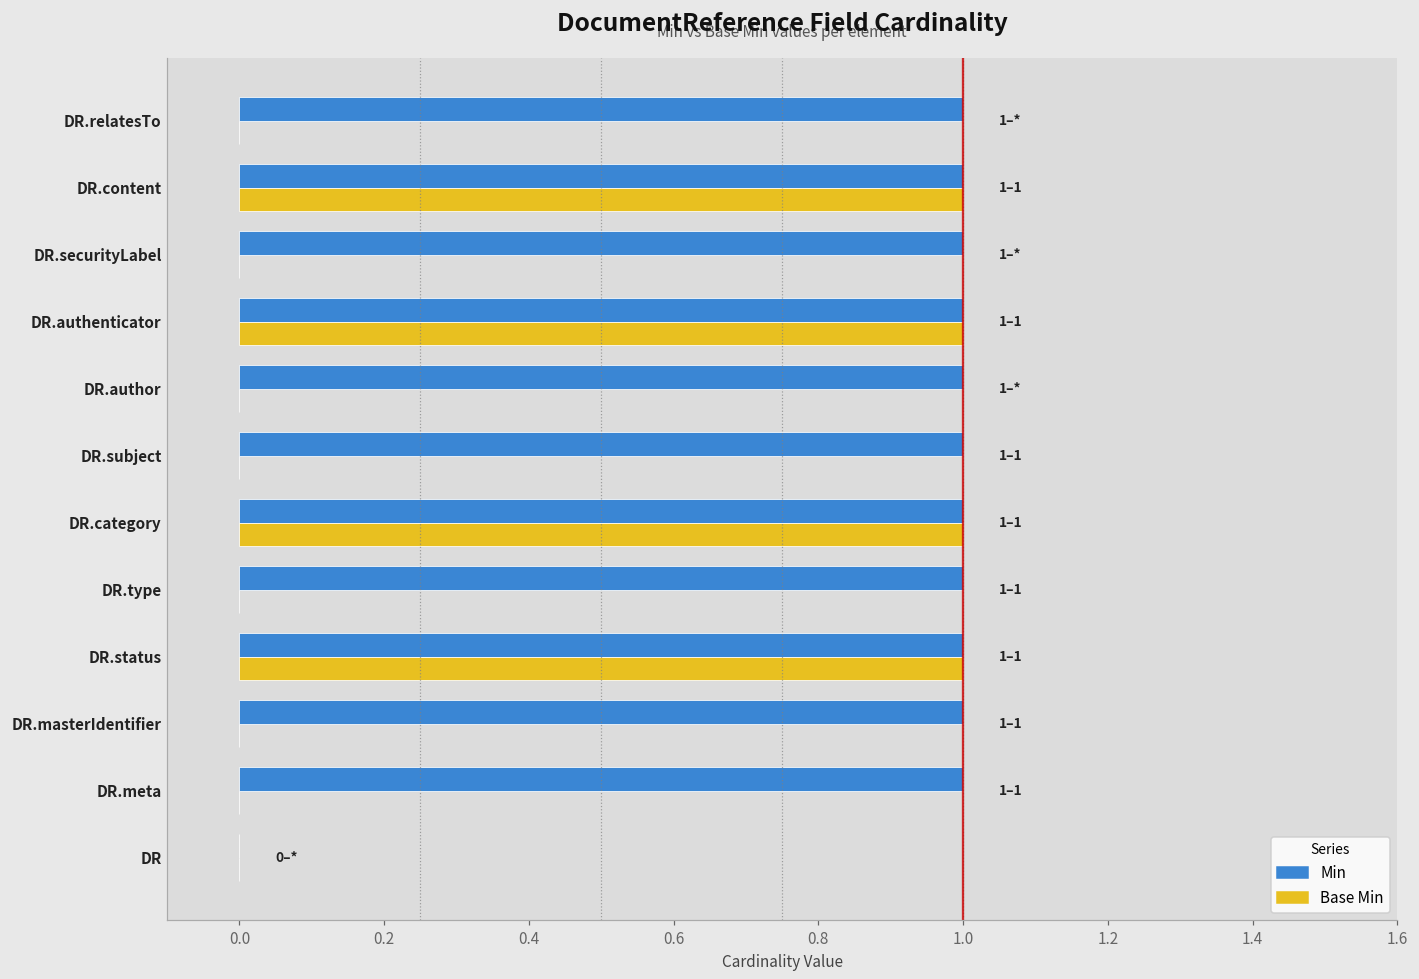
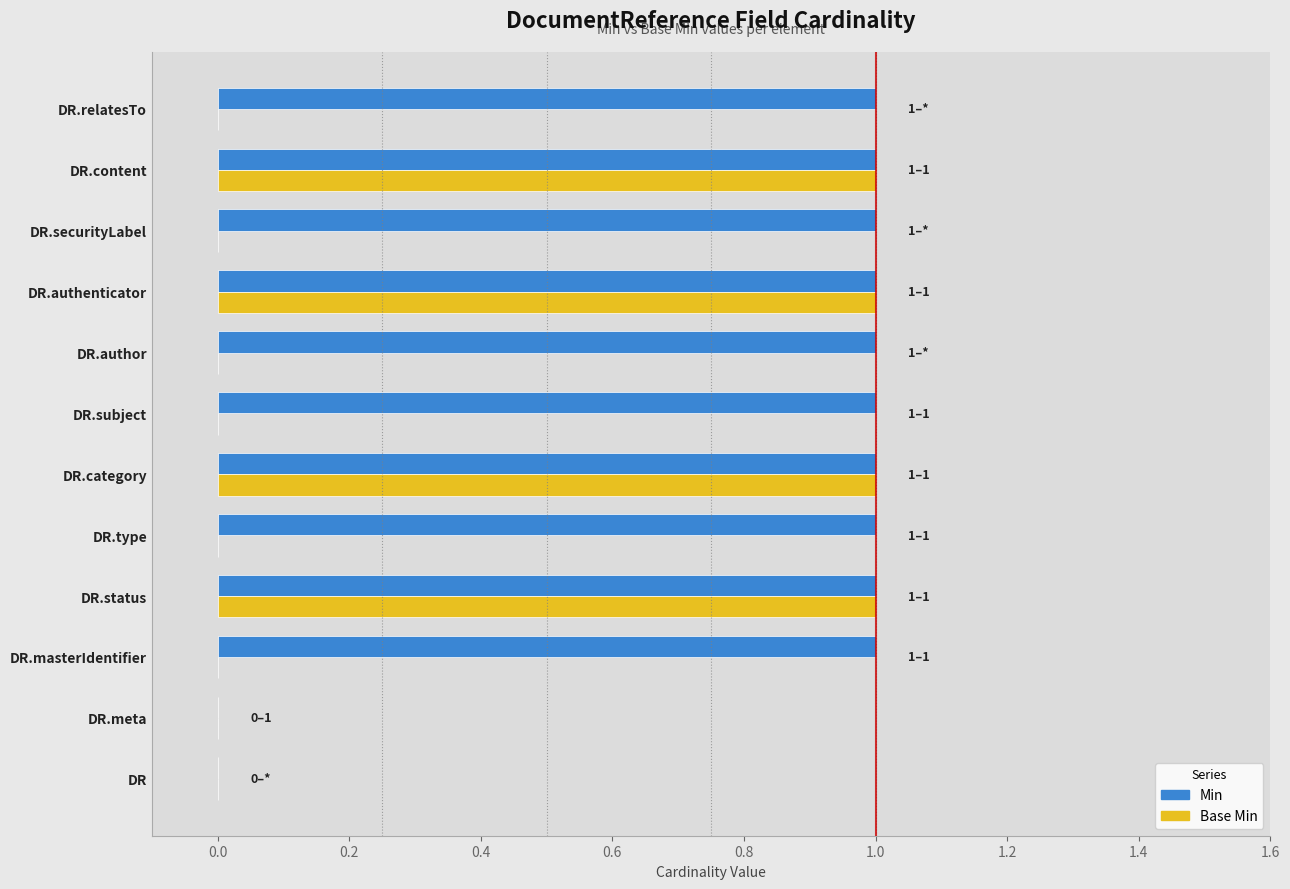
Min, DR.meta: 1 -> 0
